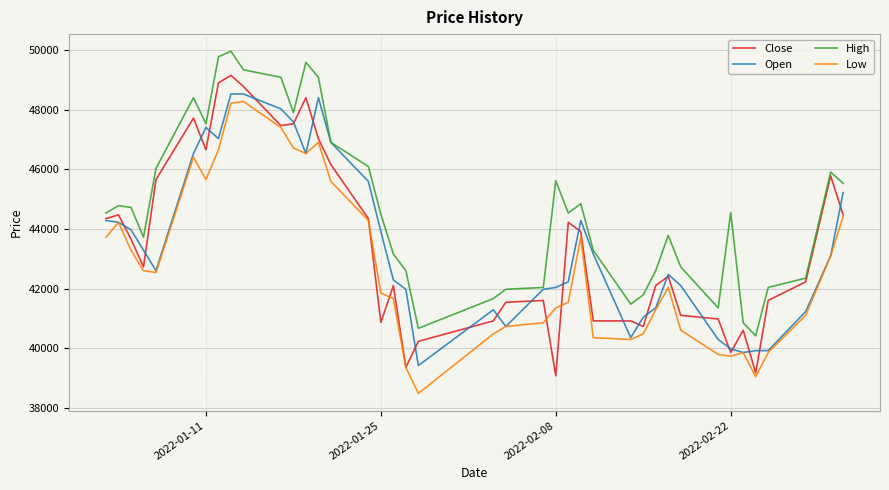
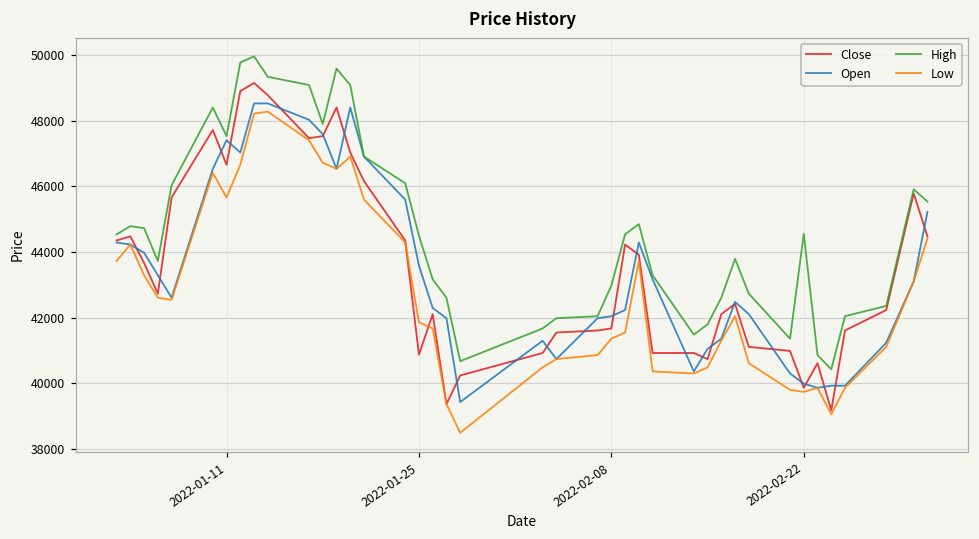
Open, 2022-01-25: 43900 -> 43600
Close, 2022-02-08: 39100 -> 41700
High, 2022-02-08: 45600 -> 43000
